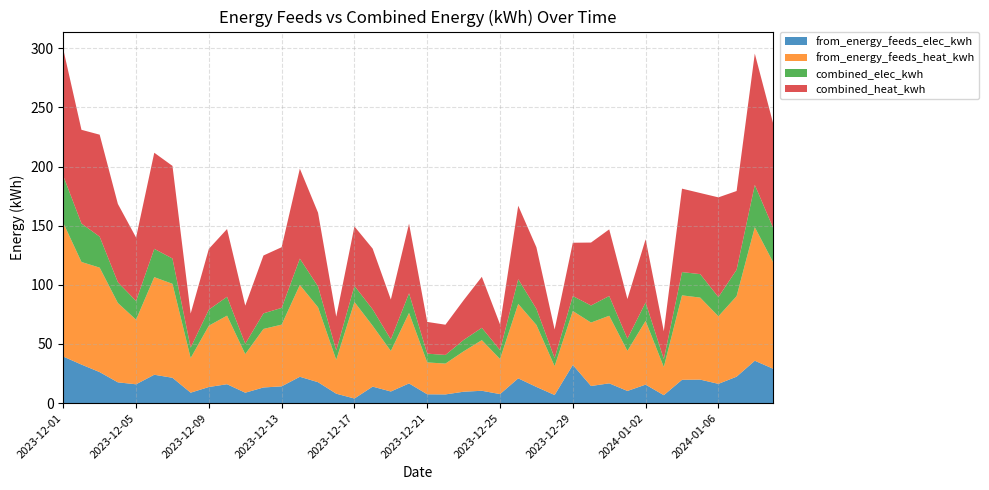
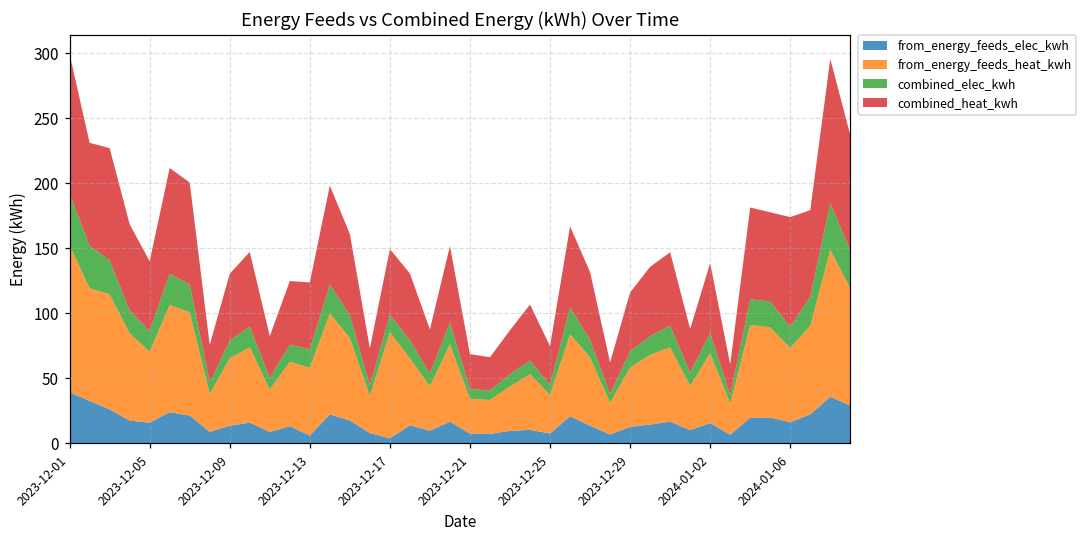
from_energy_feeds_elec_kwh, 2023-12-13: 14 -> 6
combined_heat_kwh, 2023-12-25: 22 -> 30
from_energy_feeds_elec_kwh, 2023-12-29: 32 -> 13
